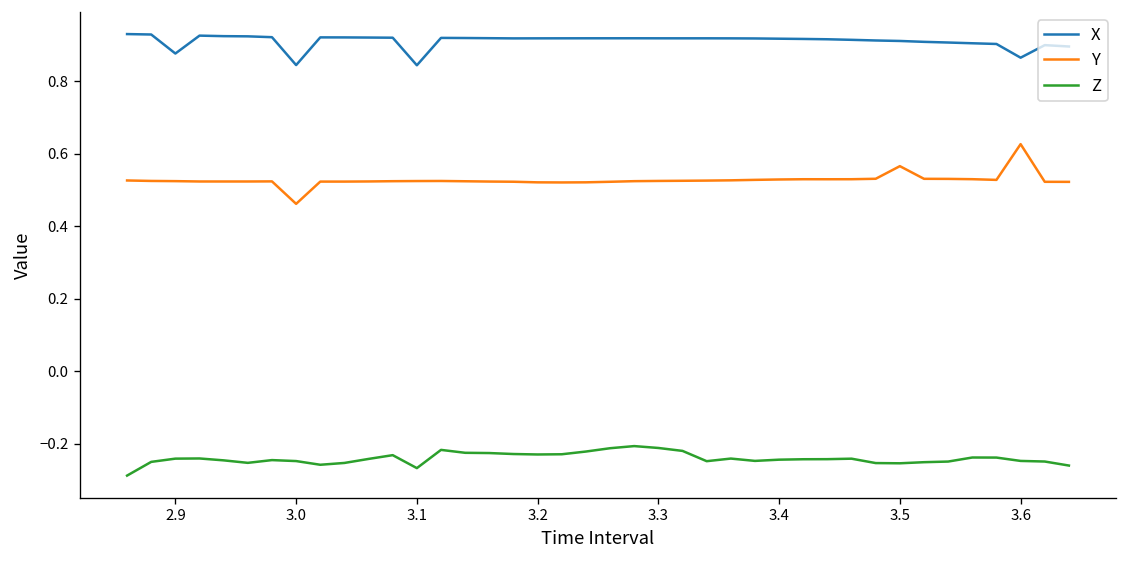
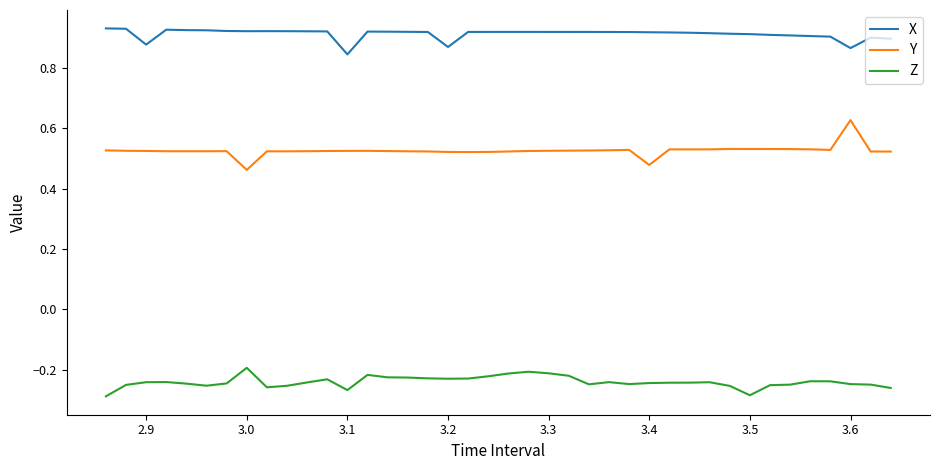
X, 3.0: 0.84 -> 0.92
Z, 3.0: -0.25 -> -0.19
X, 3.2: 0.92 -> 0.87
Y, 3.4: 0.53 -> 0.48
Y, 3.5: 0.57 -> 0.53
Z, 3.5: -0.25 -> -0.28
